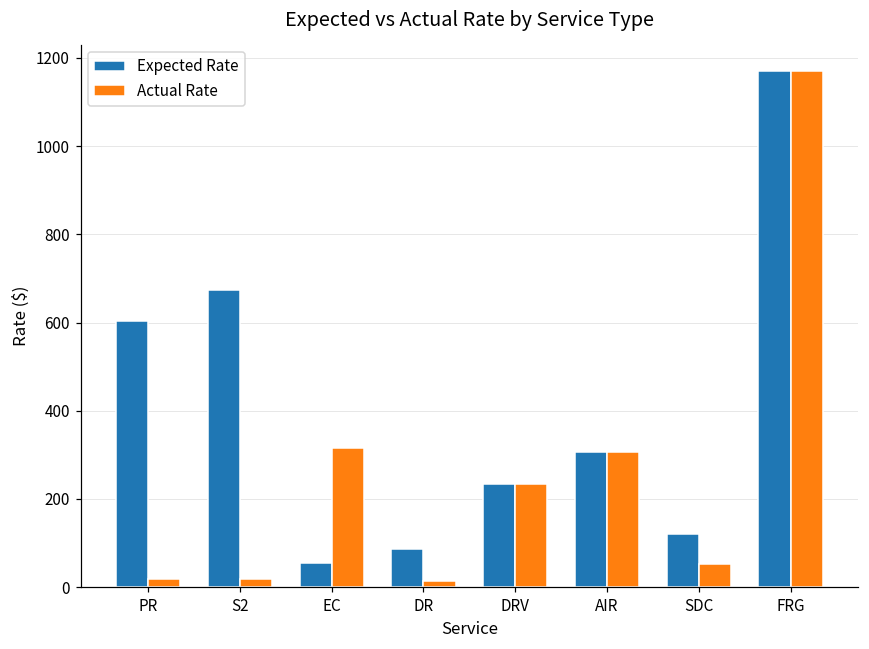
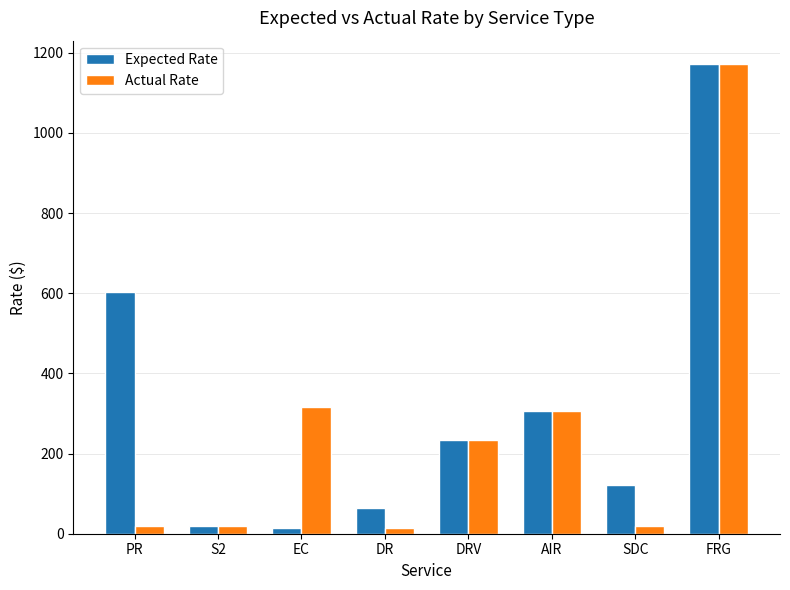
Expected Rate, S2: 670 -> 20
Expected Rate, EC: 50 -> 10
Expected Rate, DR: 90 -> 70
Actual Rate, SDC: 50 -> 20
